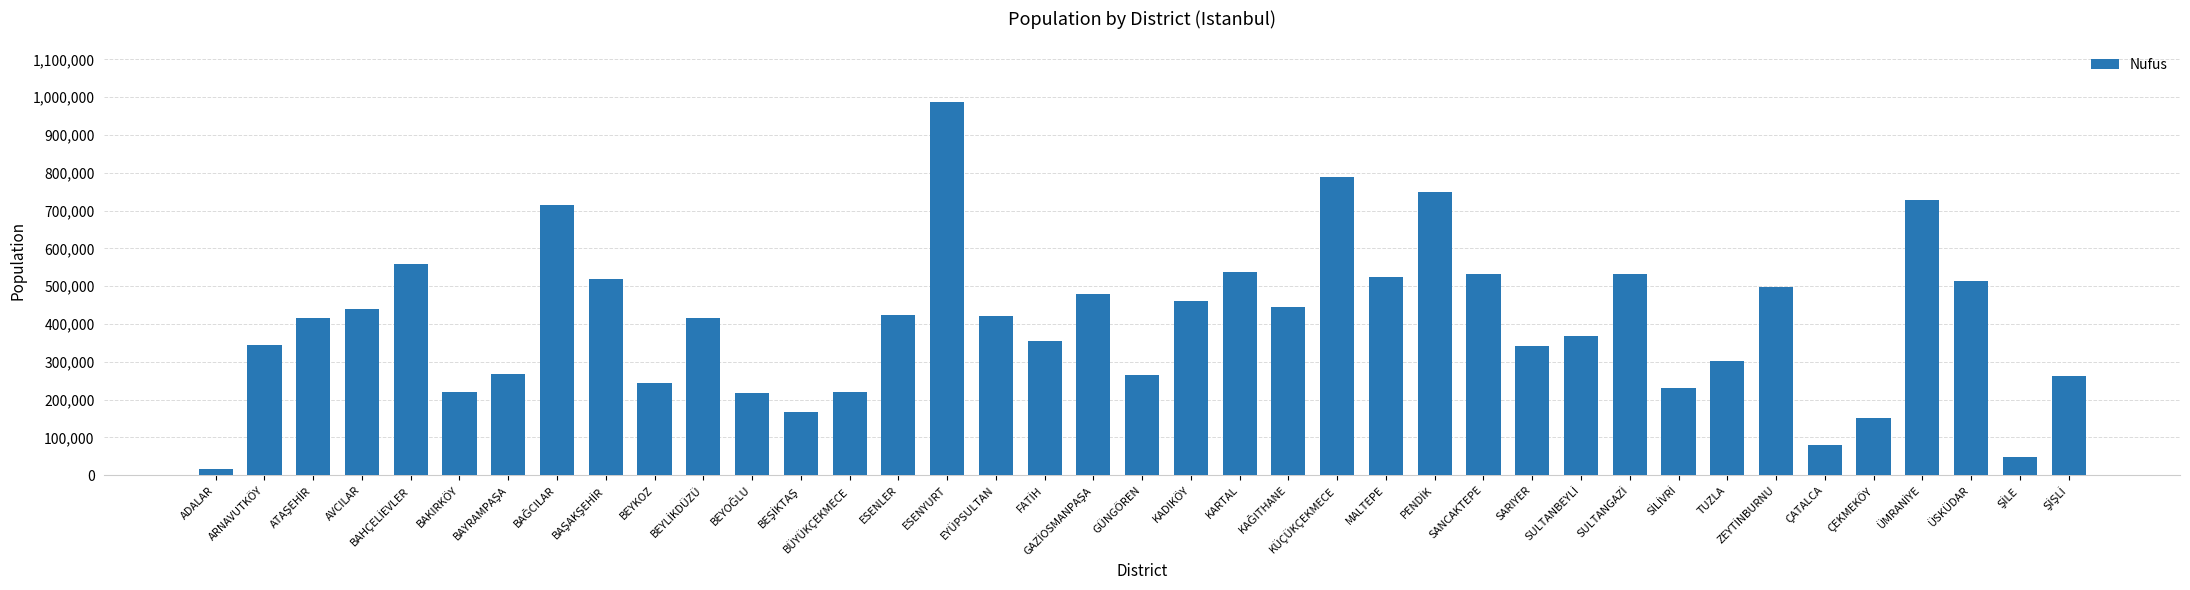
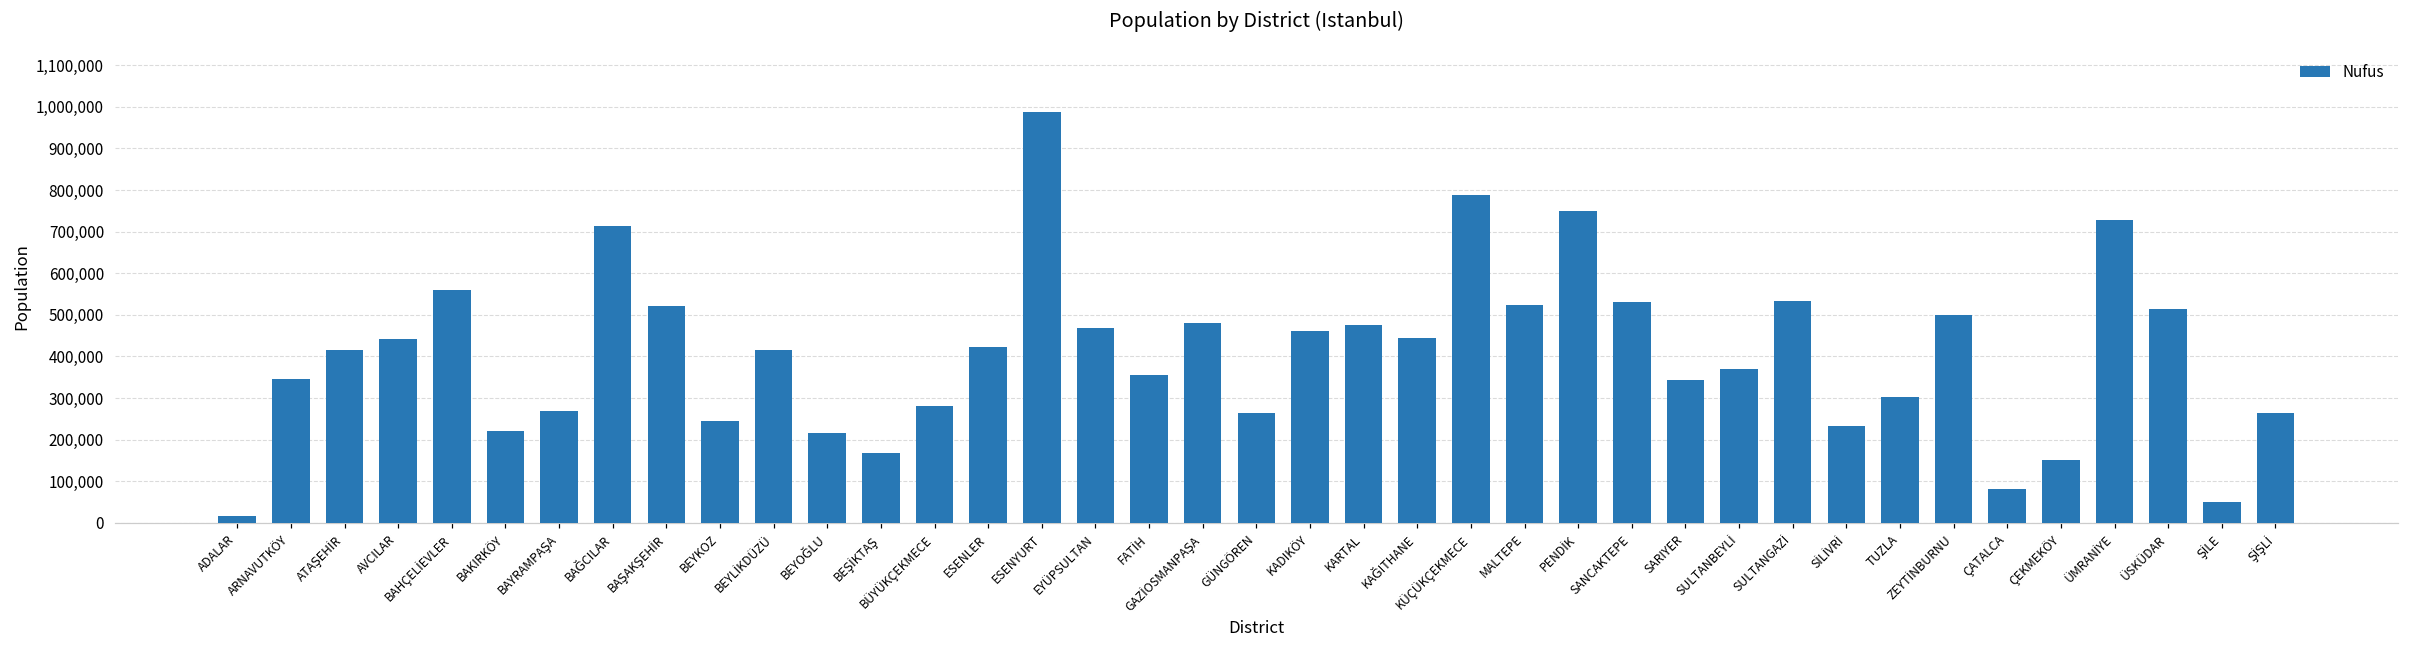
BÜYÜKÇEKMECE: 220,000 -> 280,000
EYÜPSULTAN: 420,000 -> 470,000
KARTAL: 540,000 -> 480,000
